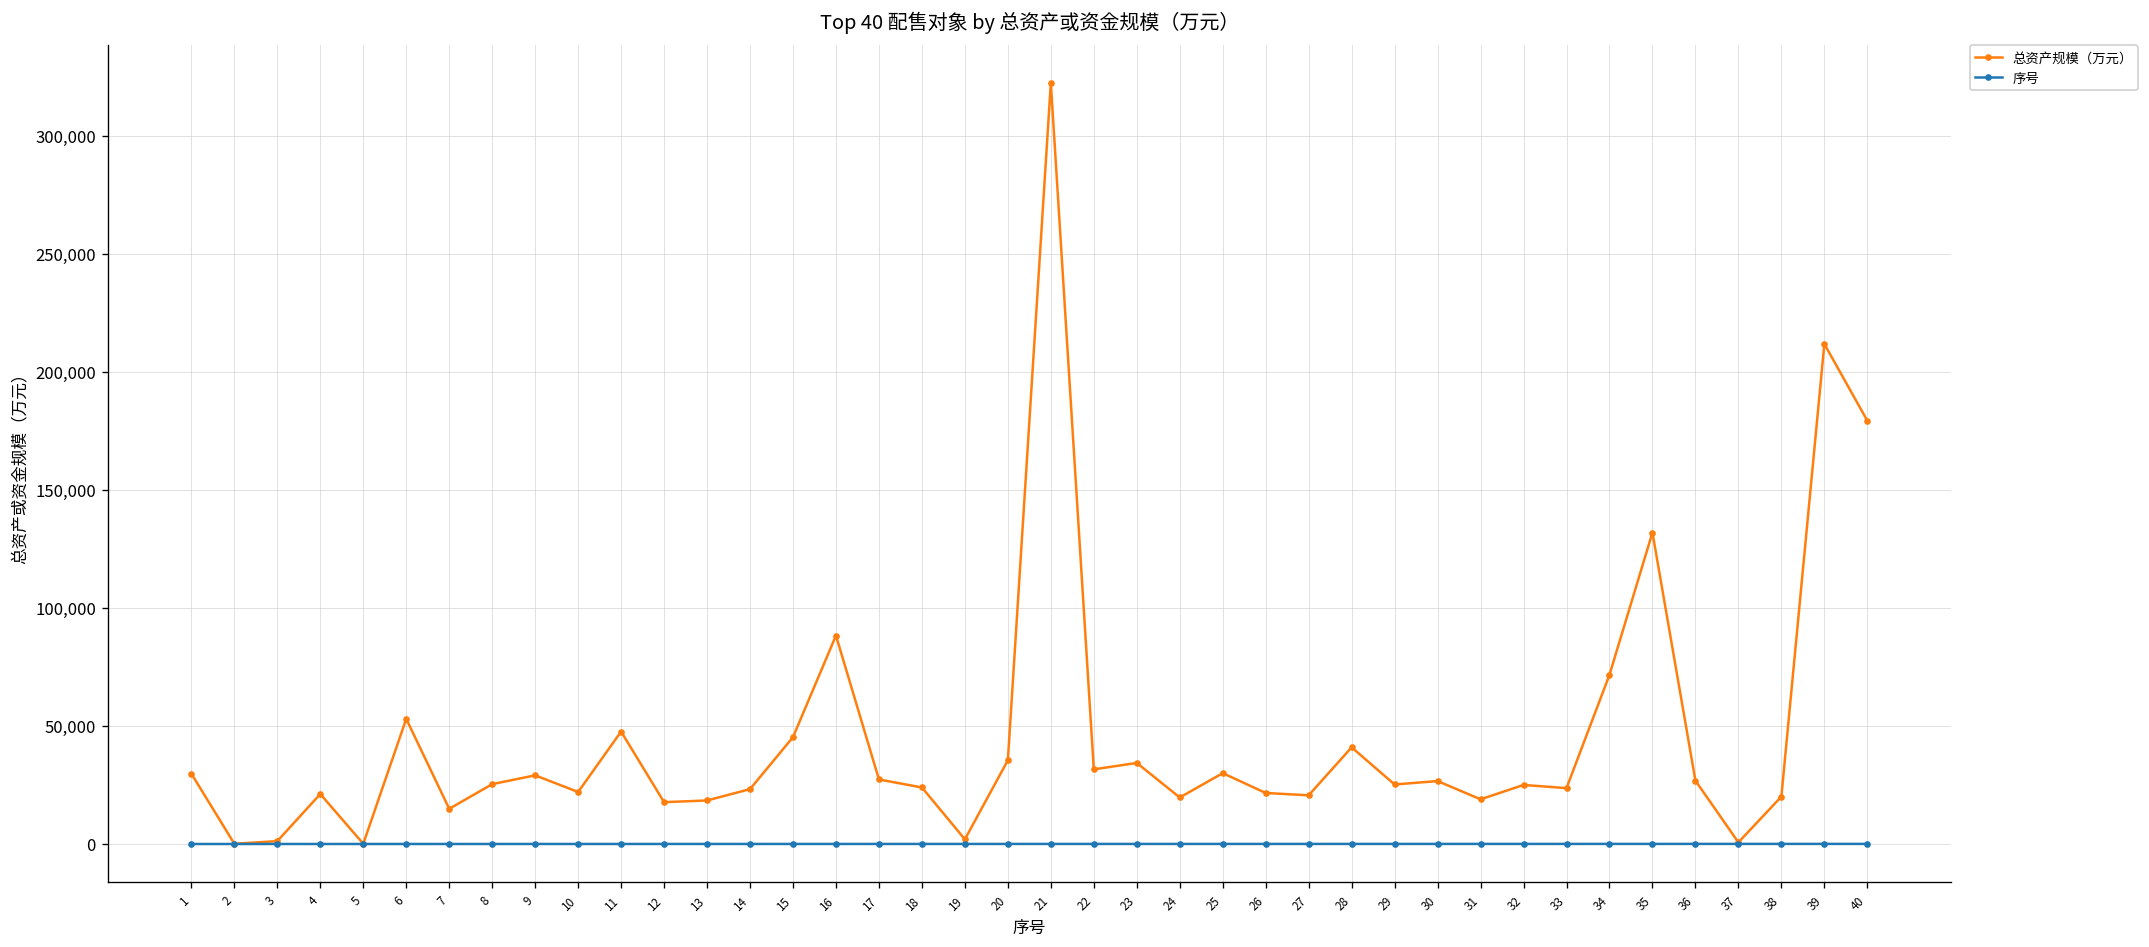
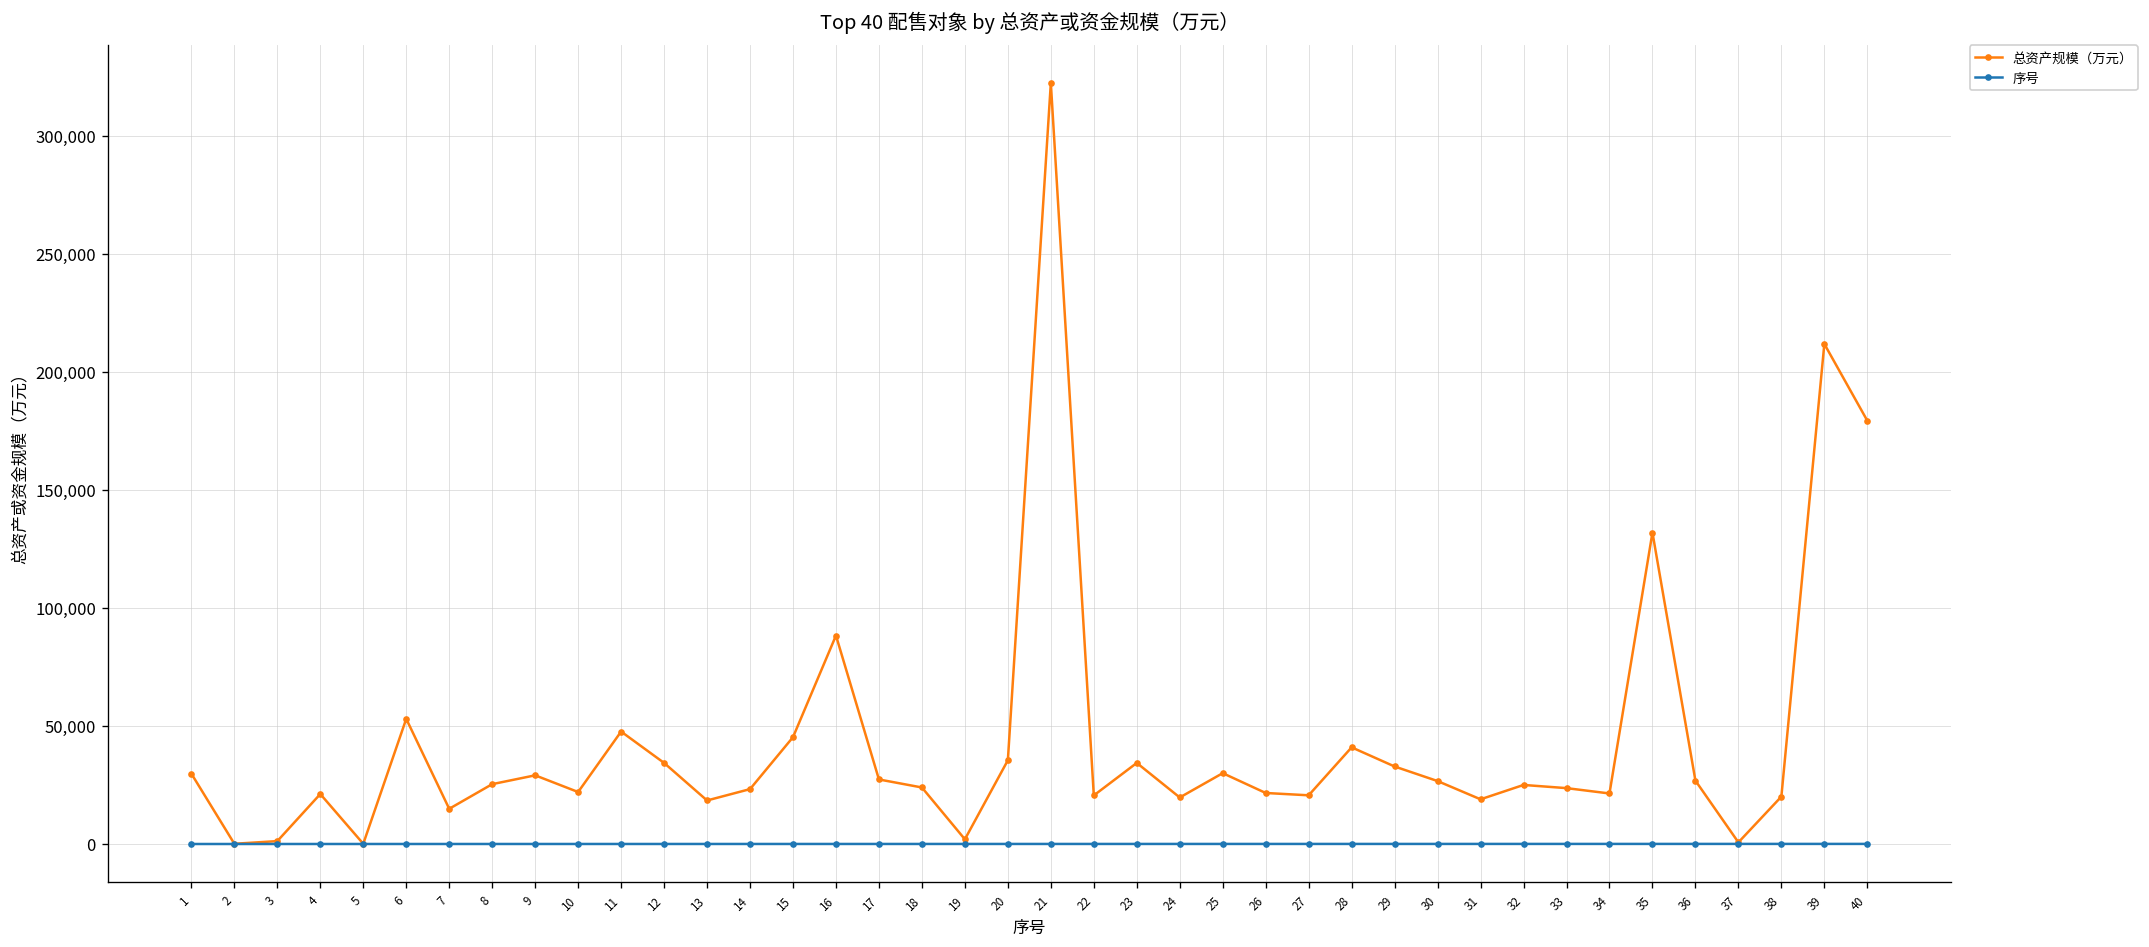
总资产规模（万元）, 12: 18,000 -> 34,000
总资产规模（万元）, 22: 32,000 -> 21,000
总资产规模（万元）, 29: 25,000 -> 33,000
总资产规模（万元）, 34: 72,000 -> 21,000
